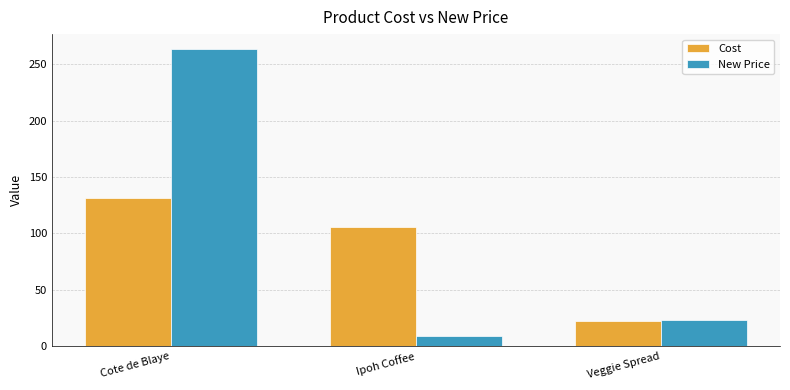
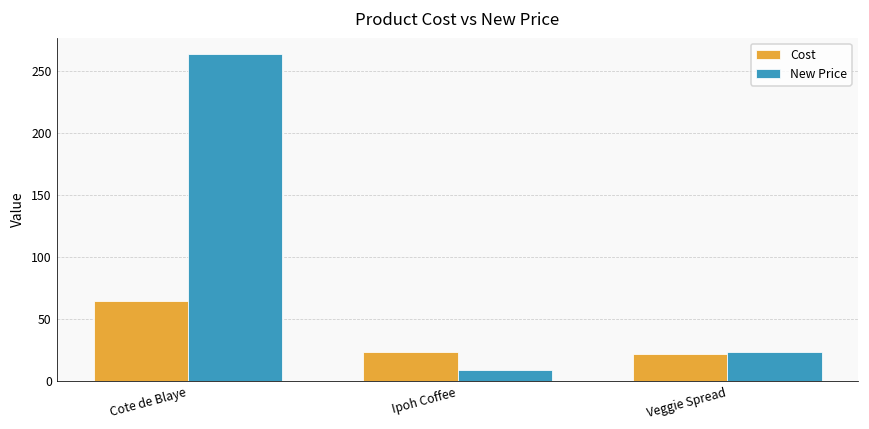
Cost, Cote de Blaye: 132 -> 64
Cost, Ipoh Coffee: 106 -> 23
